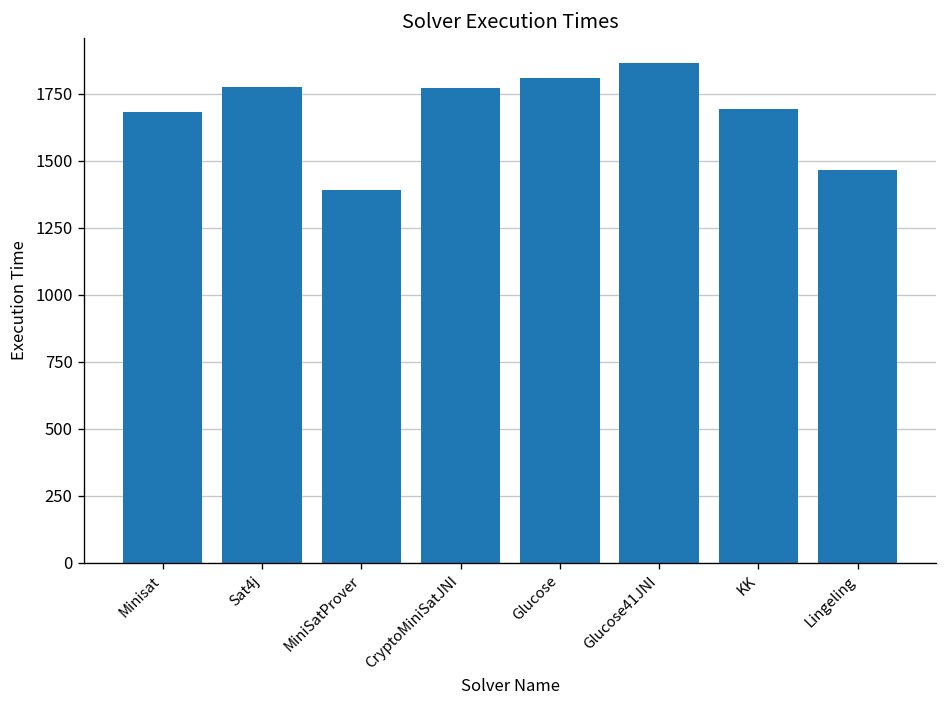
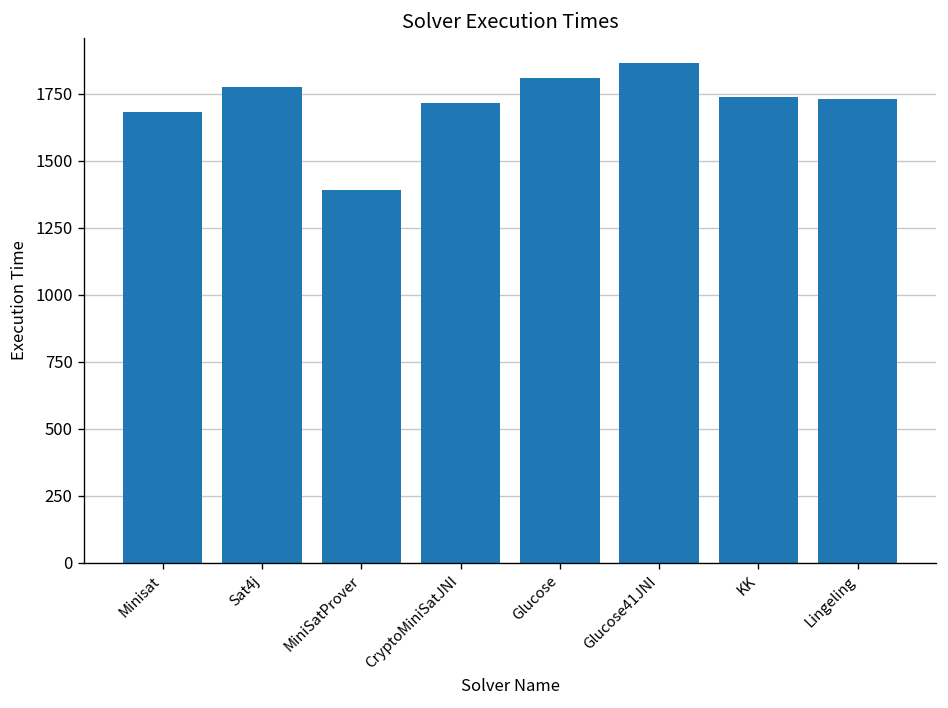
CryptoMiniSatJNI: 1770 -> 1720
KK: 1690 -> 1740
Lingeling: 1470 -> 1730
